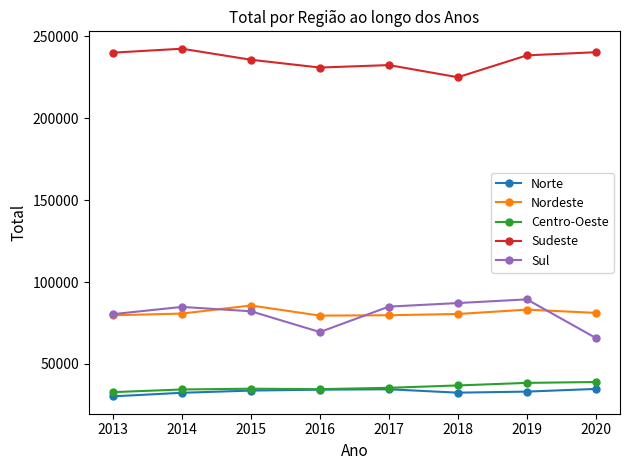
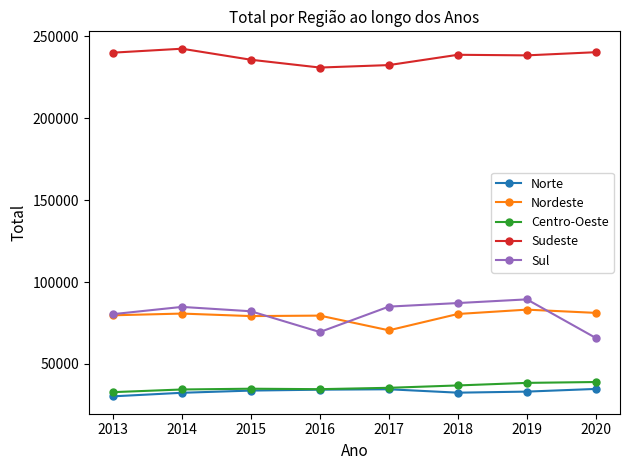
Nordeste, 2015: 86000 -> 79000
Nordeste, 2017: 80000 -> 71000
Sudeste, 2018: 225000 -> 239000
